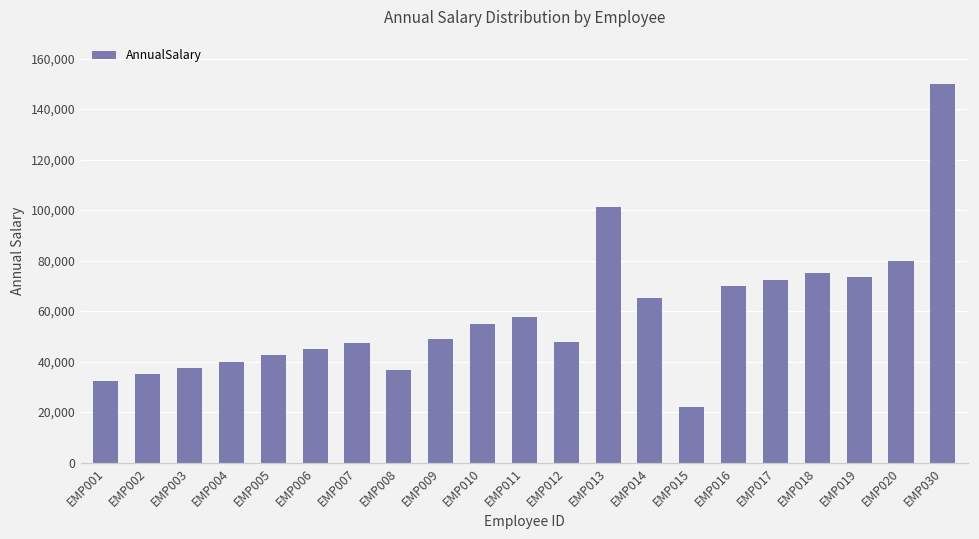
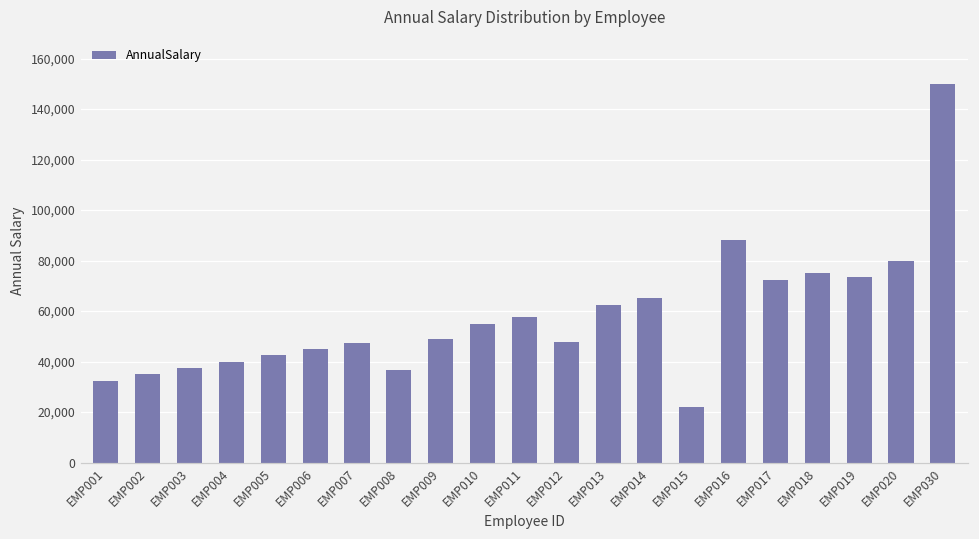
EMP013: 101,000 -> 63,000
EMP016: 70,000 -> 88,000
